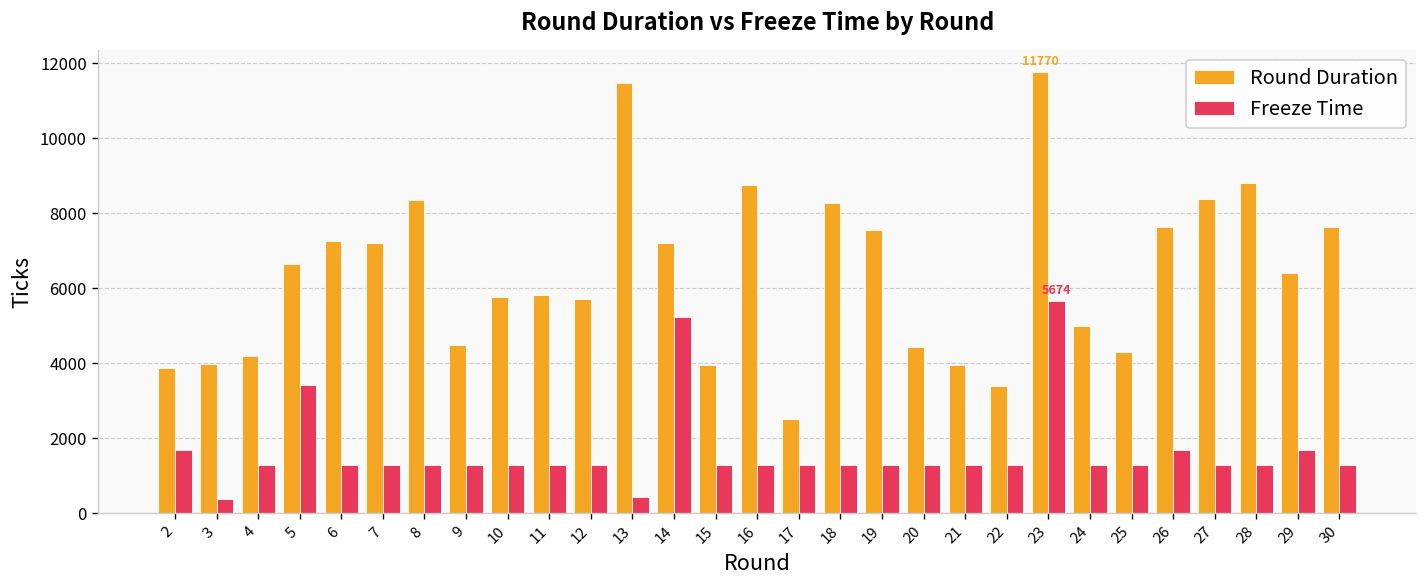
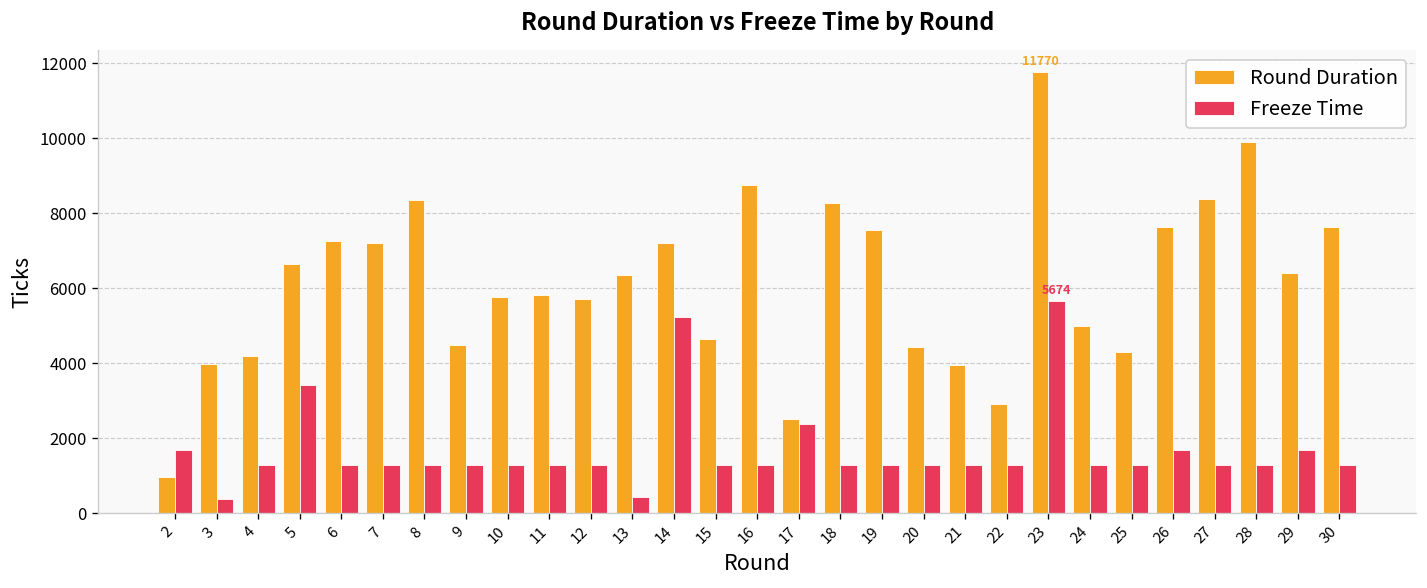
Round Duration, 2: 3900 -> 1000
Round Duration, 13: 11500 -> 6400
Round Duration, 15: 4000 -> 4700
Freeze Time, 17: 1300 -> 2400
Round Duration, 22: 3400 -> 2900
Round Duration, 28: 8800 -> 9900
